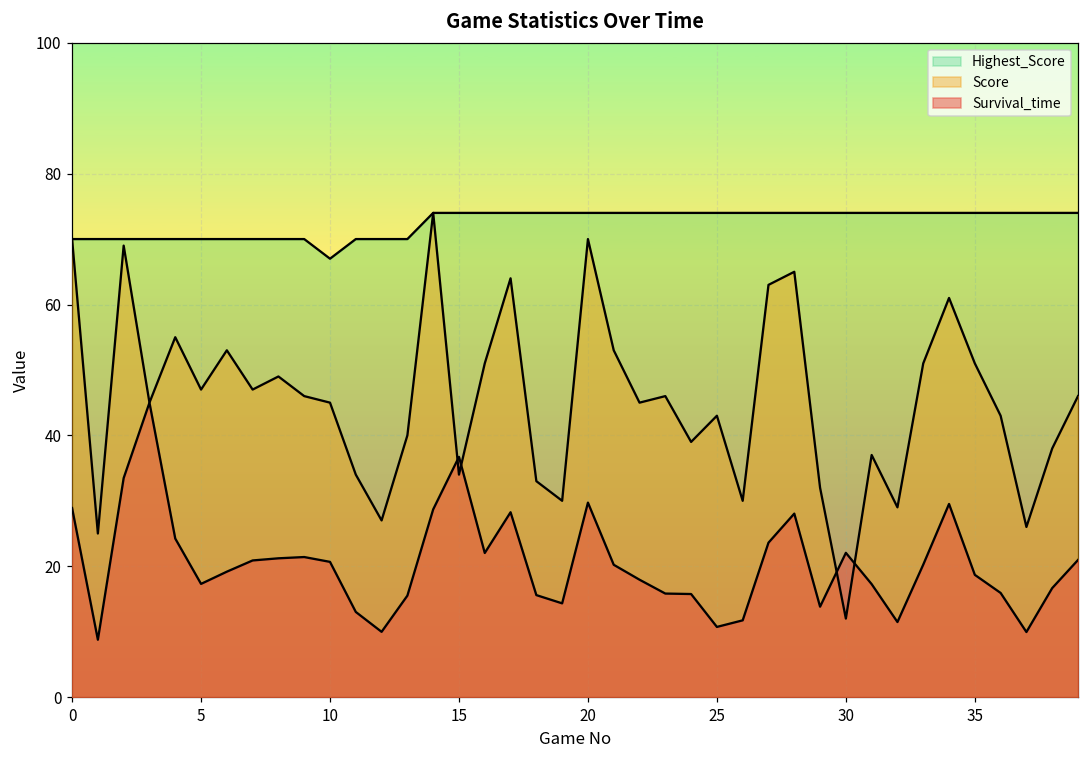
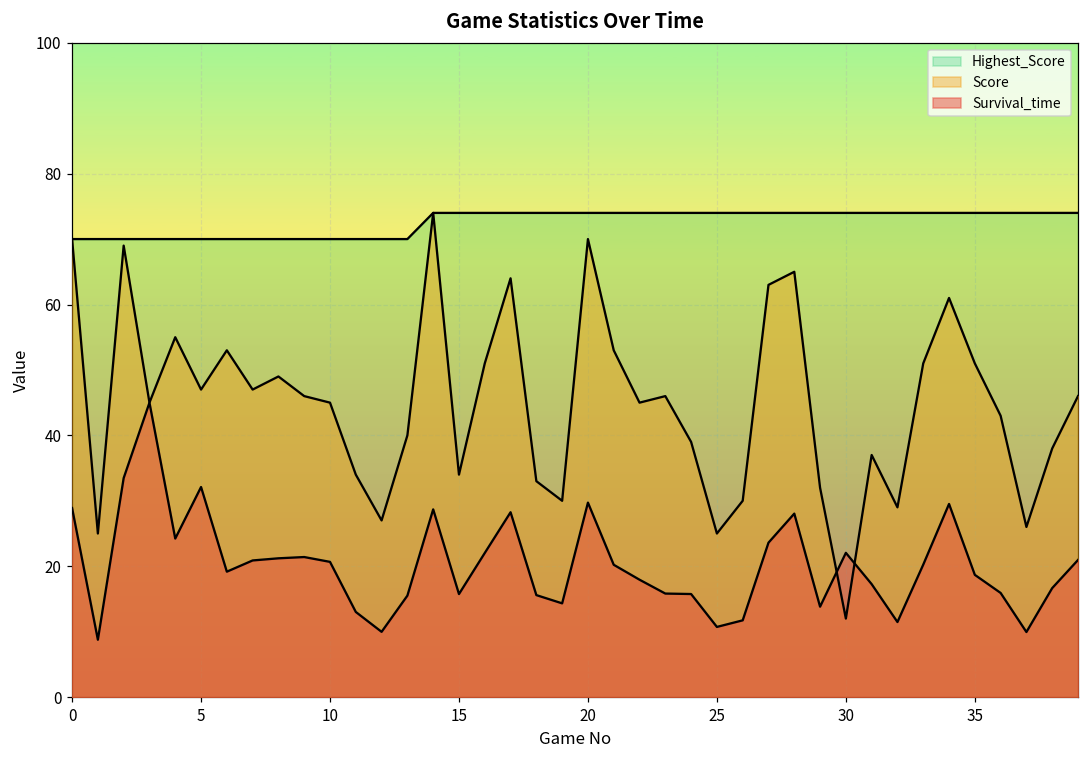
Survival_time, 5: 17 -> 32
Highest_Score, 10: 67 -> 70
Survival_time, 15: 37 -> 16
Score, 25: 43 -> 25
